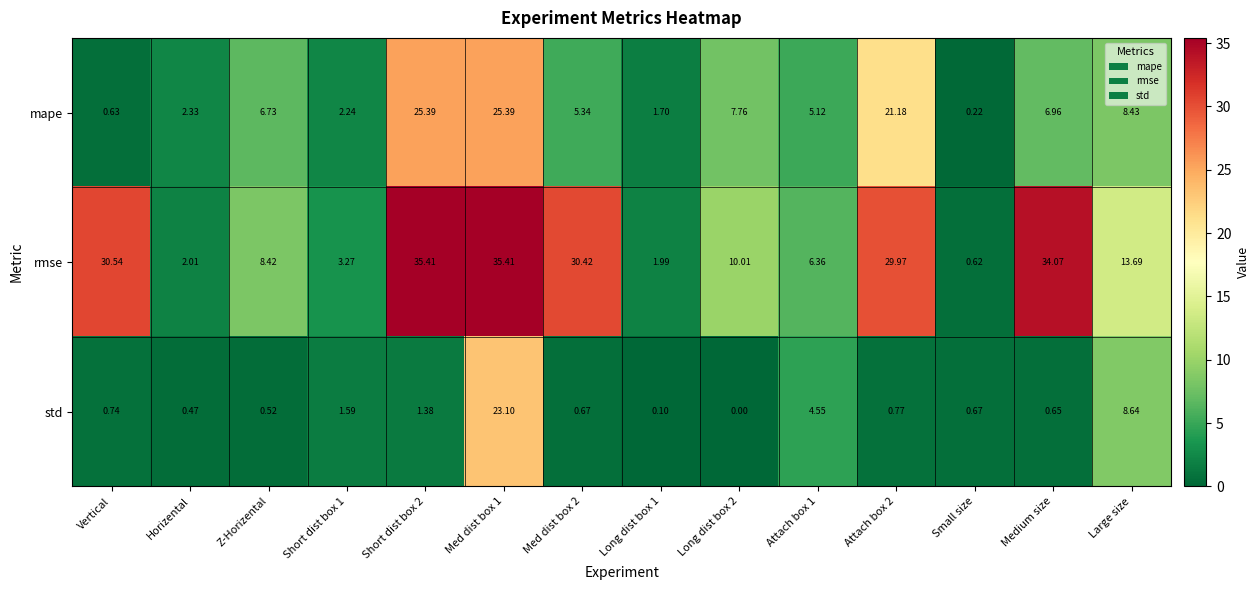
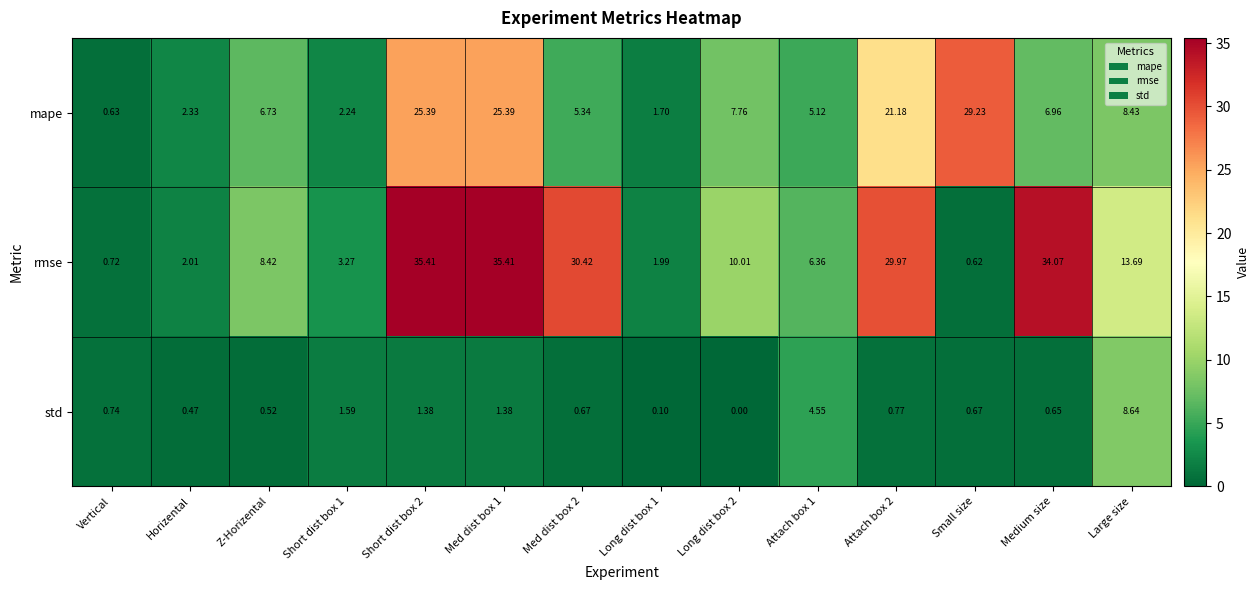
mape, Small size: 0.22 -> 29.23
rmse, Vertical: 30.54 -> 0.72
std, Med dist box 1: 23.10 -> 1.38
